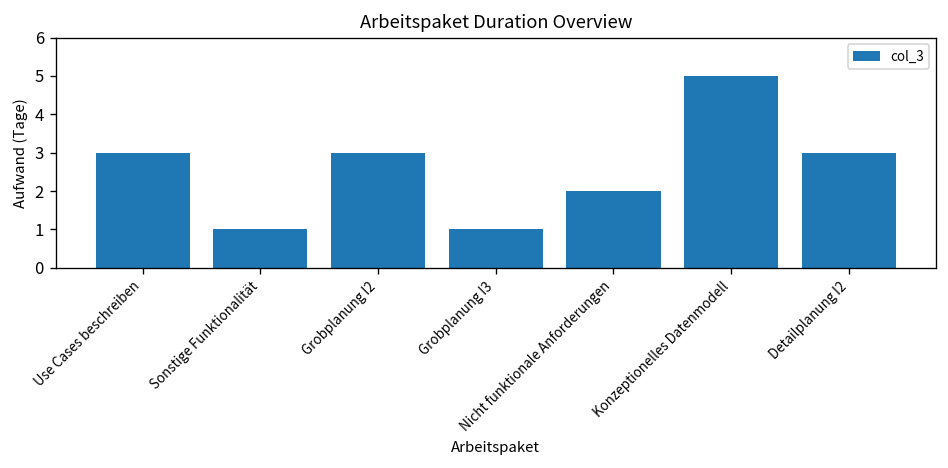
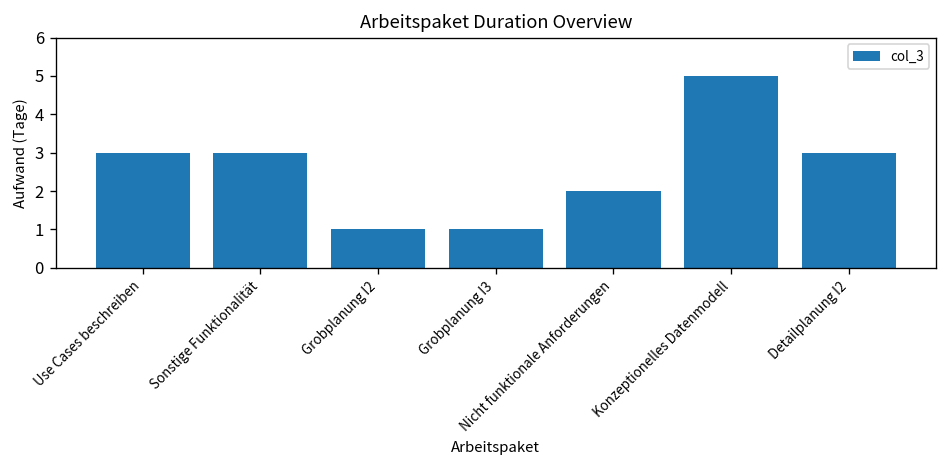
Sonstige Funktionalität: 1 -> 3
Grobplanung I2: 3 -> 1
